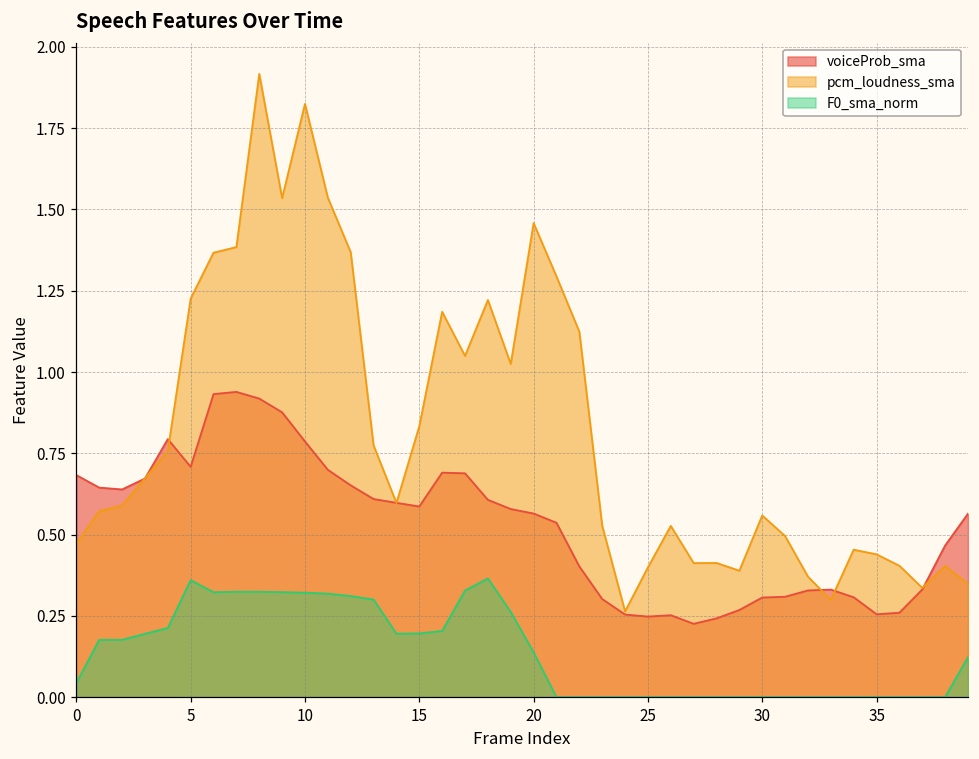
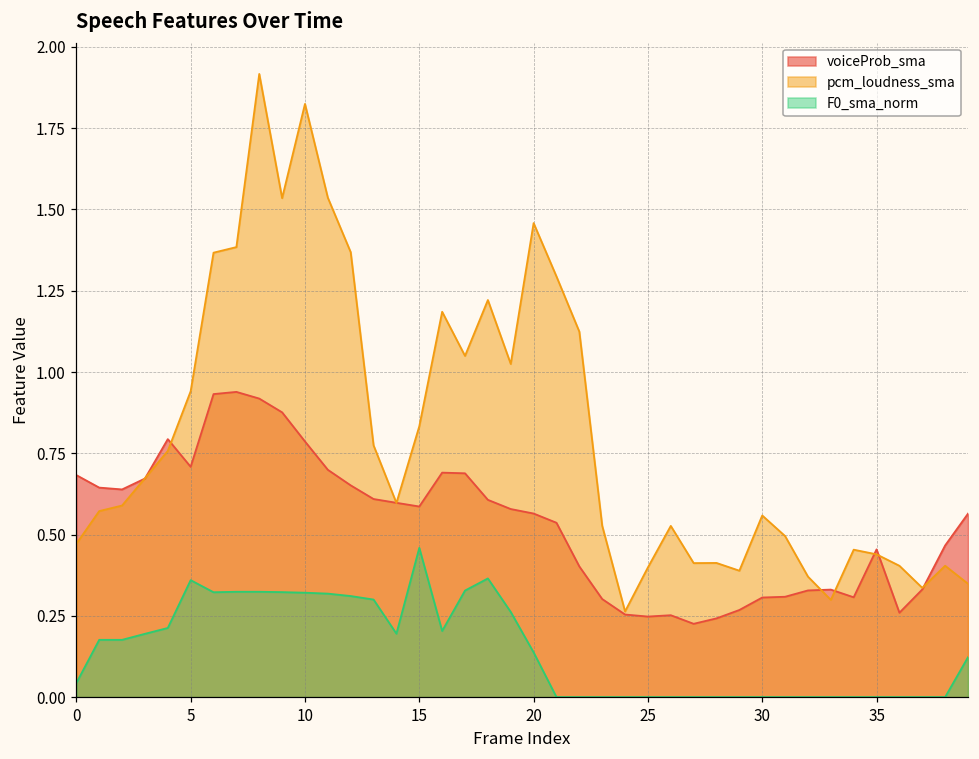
pcm_loudness_sma, 5: 1.23 -> 0.94
F0_sma_norm, 15: 0.20 -> 0.46
voiceProb_sma, 35: 0.25 -> 0.45
